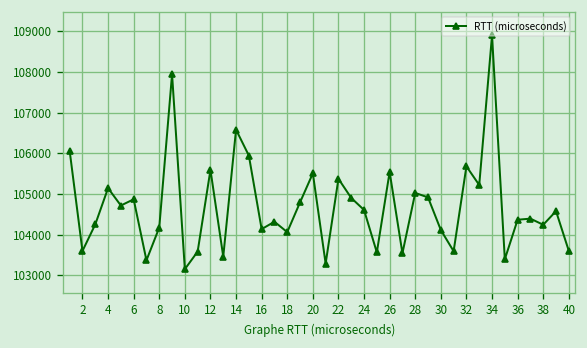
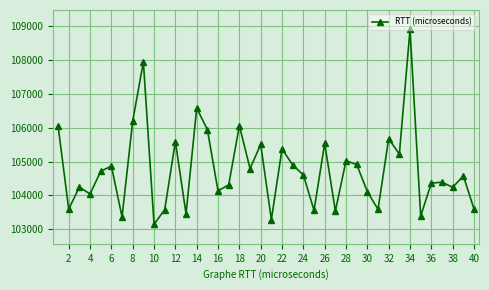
4: 105100 -> 104000
8: 104200 -> 106200
18: 104100 -> 106100
